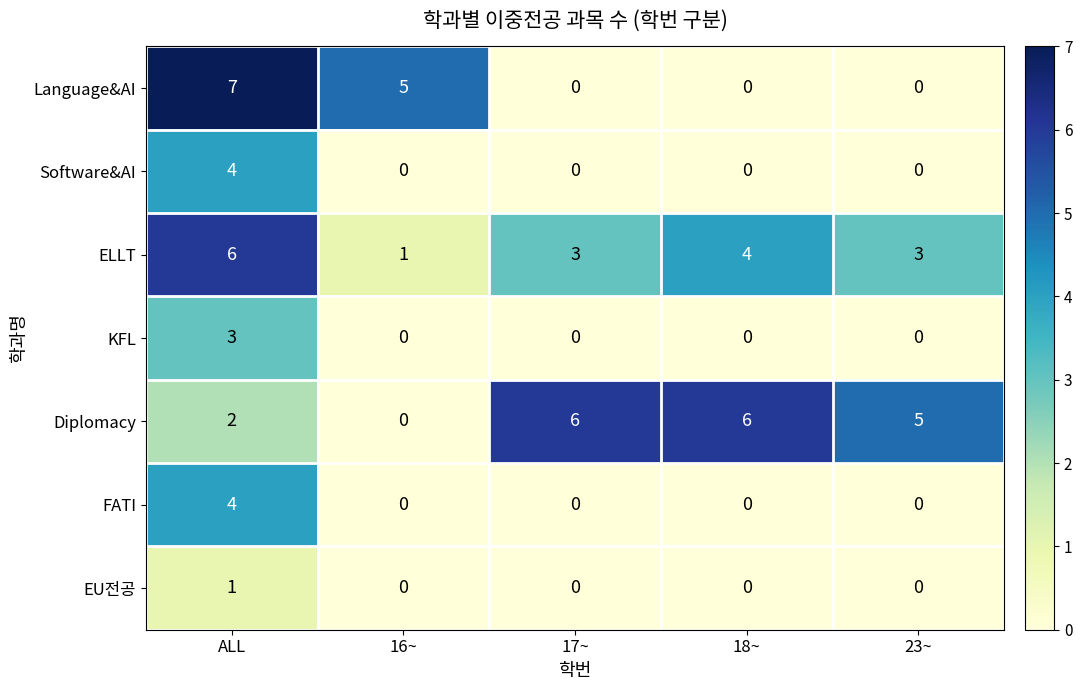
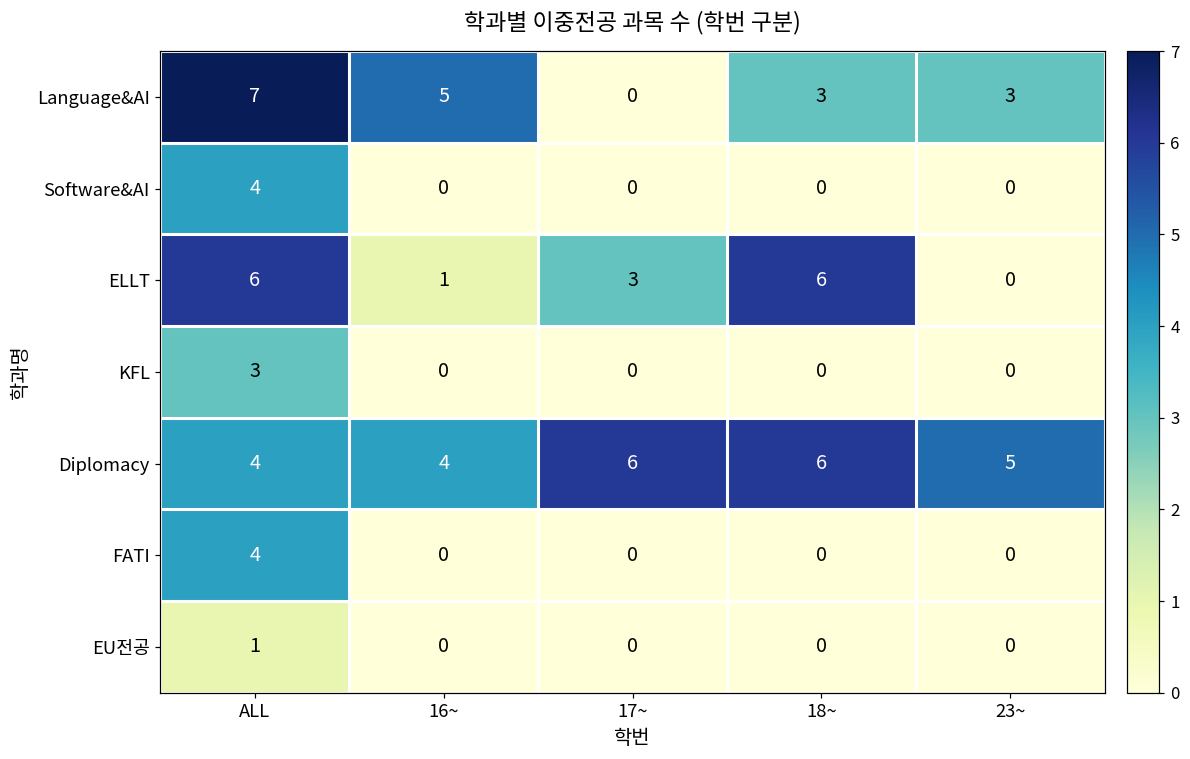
Language&AI, 18~: 0 -> 3
Language&AI, 23~: 0 -> 3
ELLT, 18~: 4 -> 6
ELLT, 23~: 3 -> 0
Diplomacy, ALL: 2 -> 4
Diplomacy, 16~: 0 -> 4
